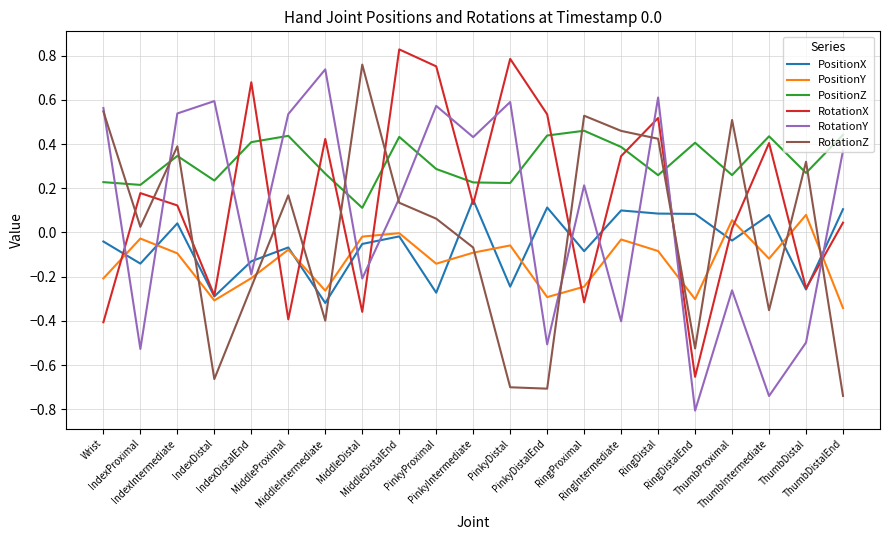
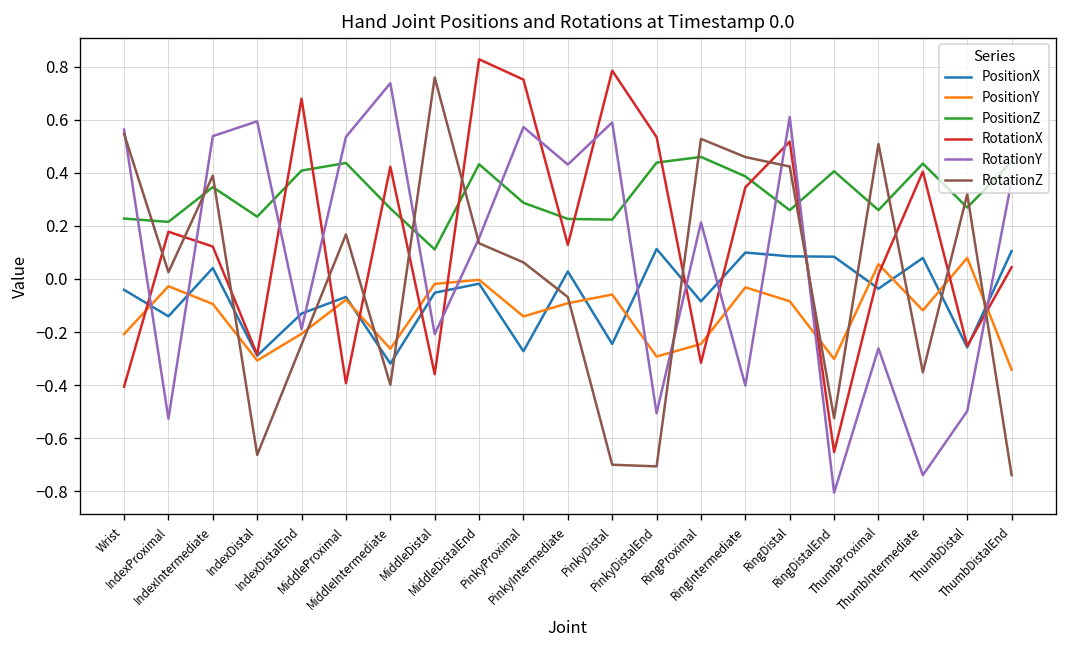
PositionX, PinkyIntermediate: 0.15 -> 0.03
